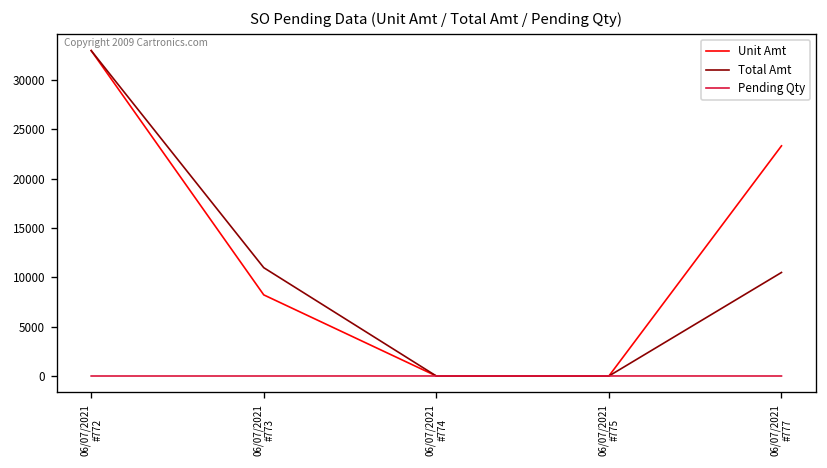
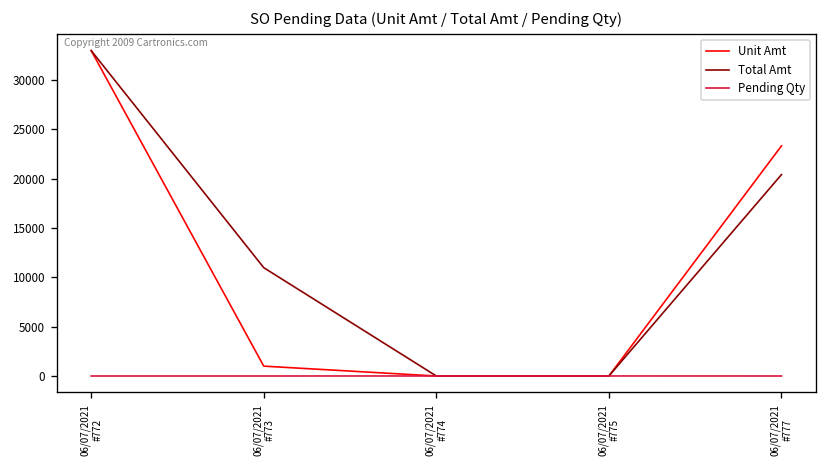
Unit Amt, 06/07/2021 #773: 8000 -> 1000
Total Amt, 06/07/2021 #777: 11000 -> 20000
